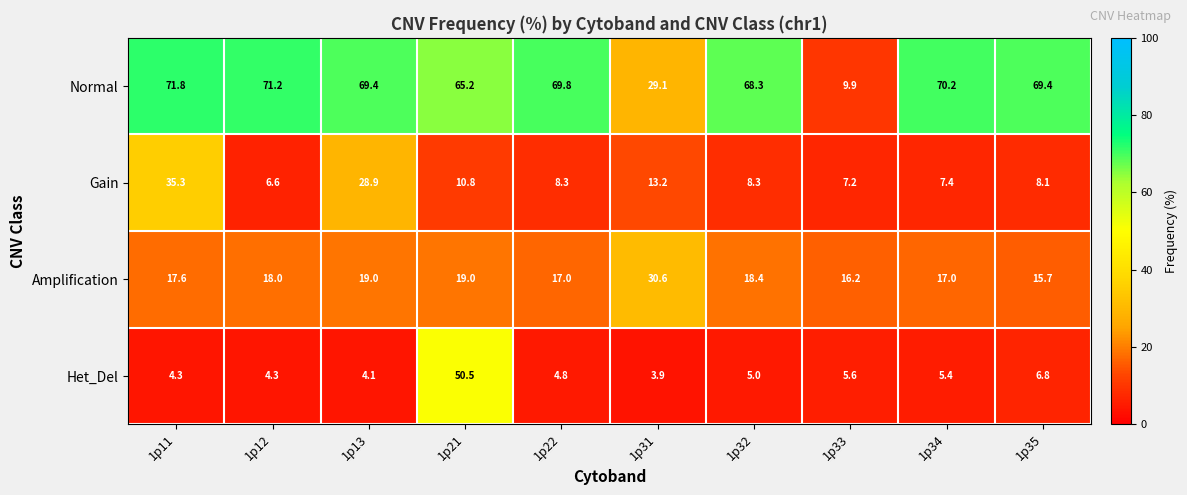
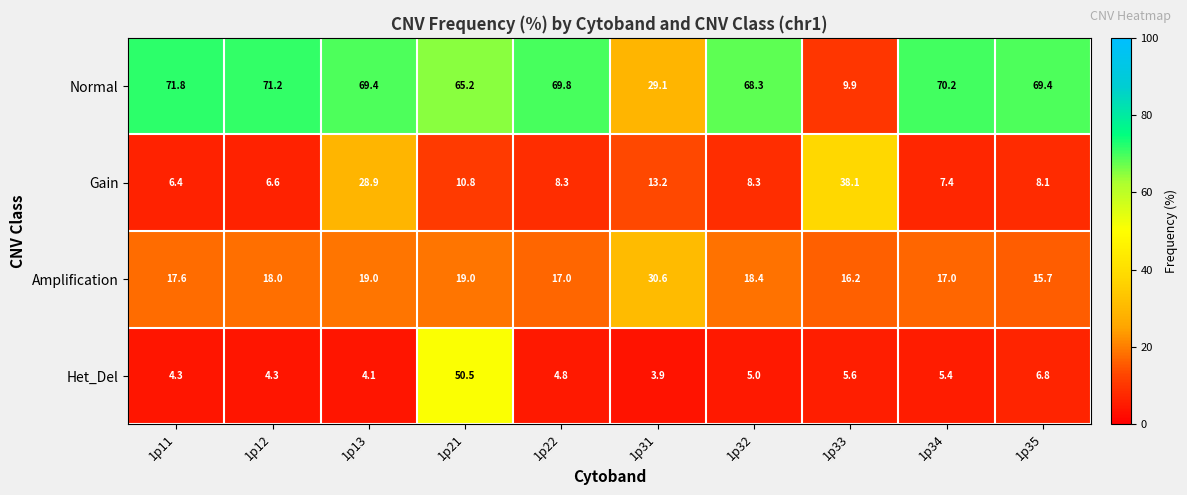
Gain, 1p11: 35.3 -> 6.4
Gain, 1p33: 7.2 -> 38.1
